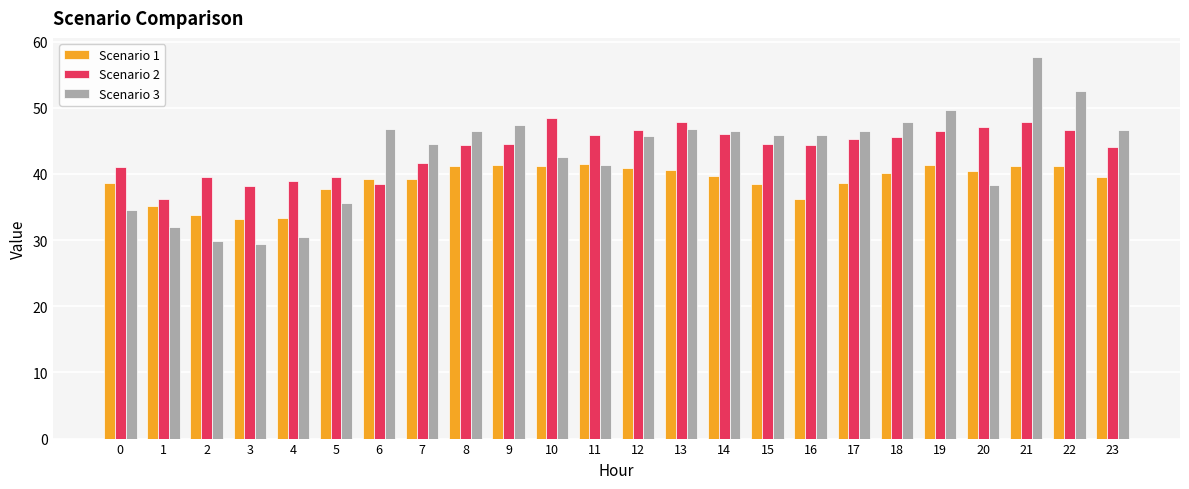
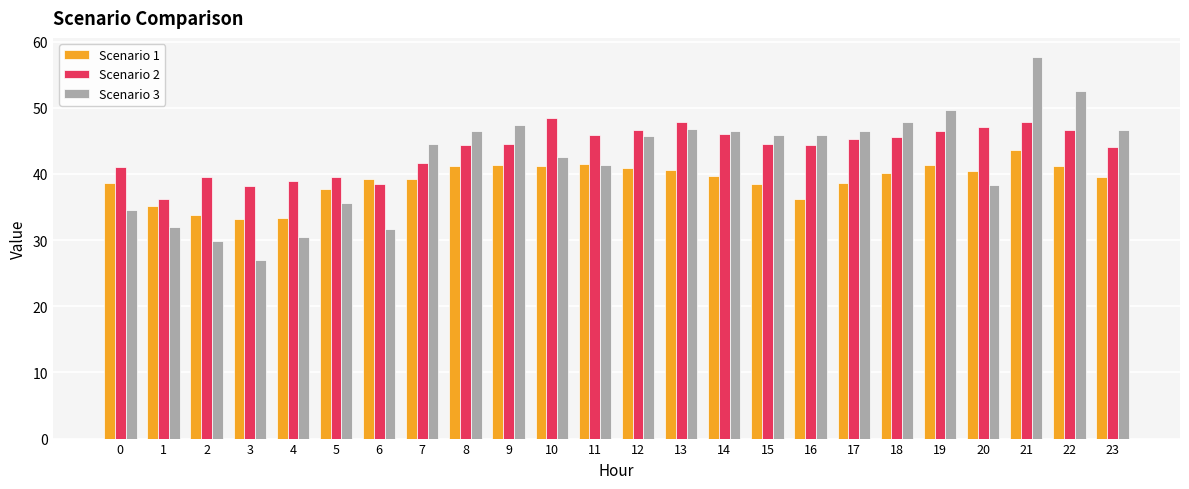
Scenario 3, 3: 29 -> 27
Scenario 3, 6: 47 -> 32
Scenario 1, 21: 41 -> 44
